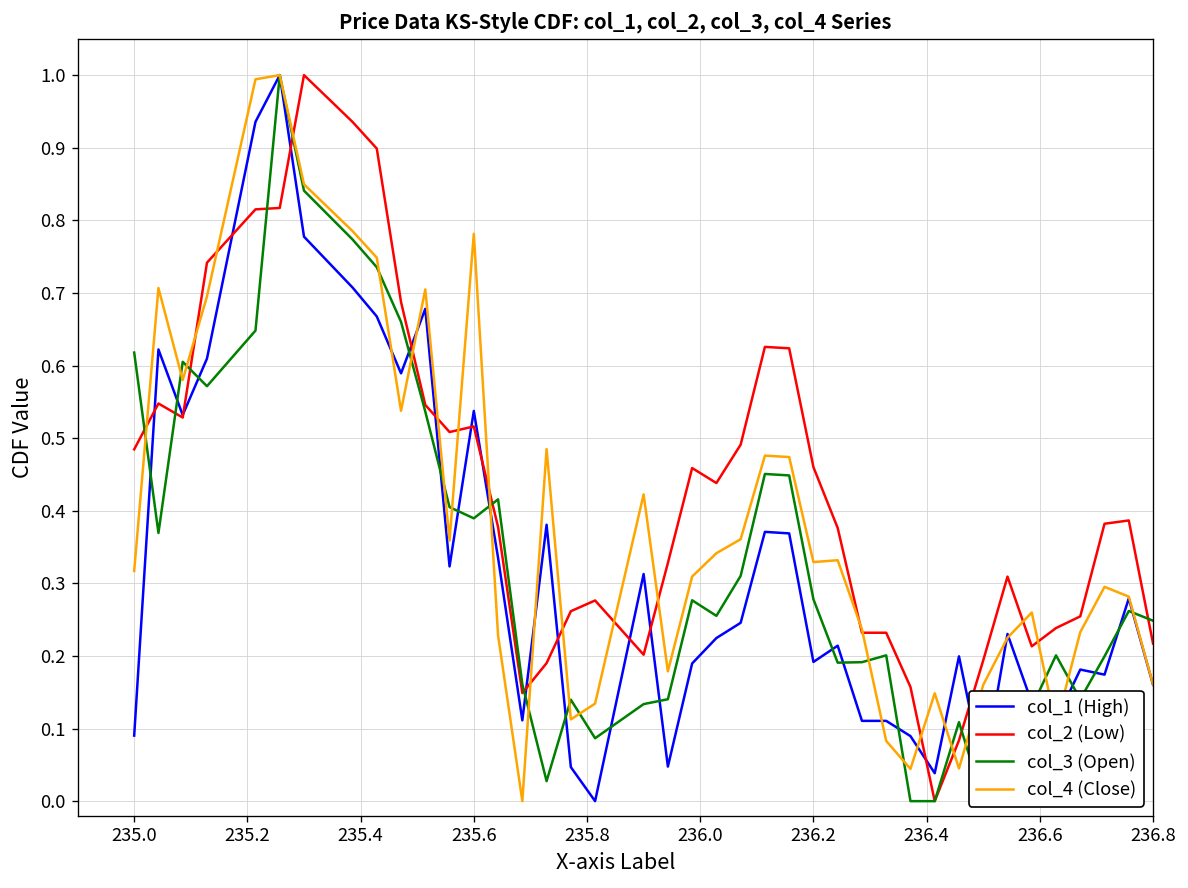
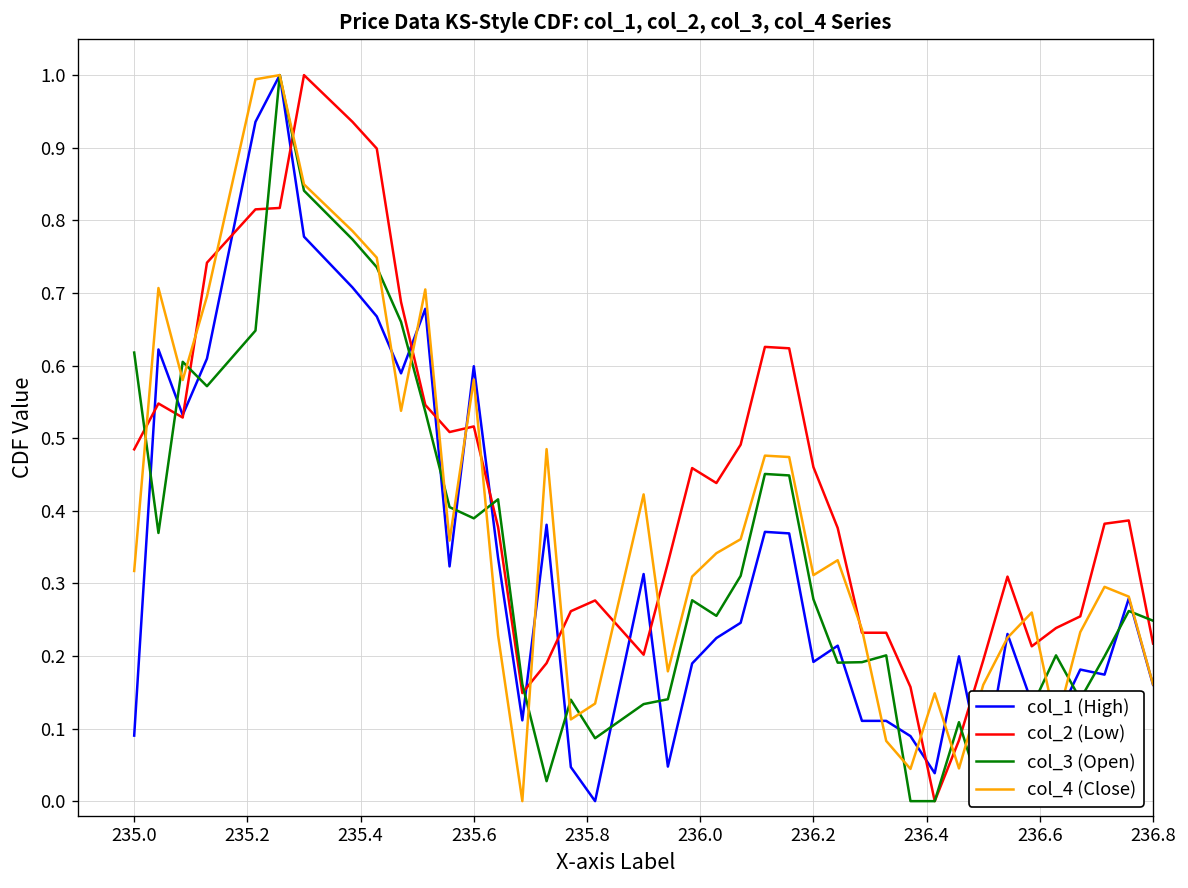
col_1 (High), 235.6: 0.54 -> 0.60
col_4 (Close), 235.6: 0.78 -> 0.58
col_4 (Close), 236.2: 0.33 -> 0.31
